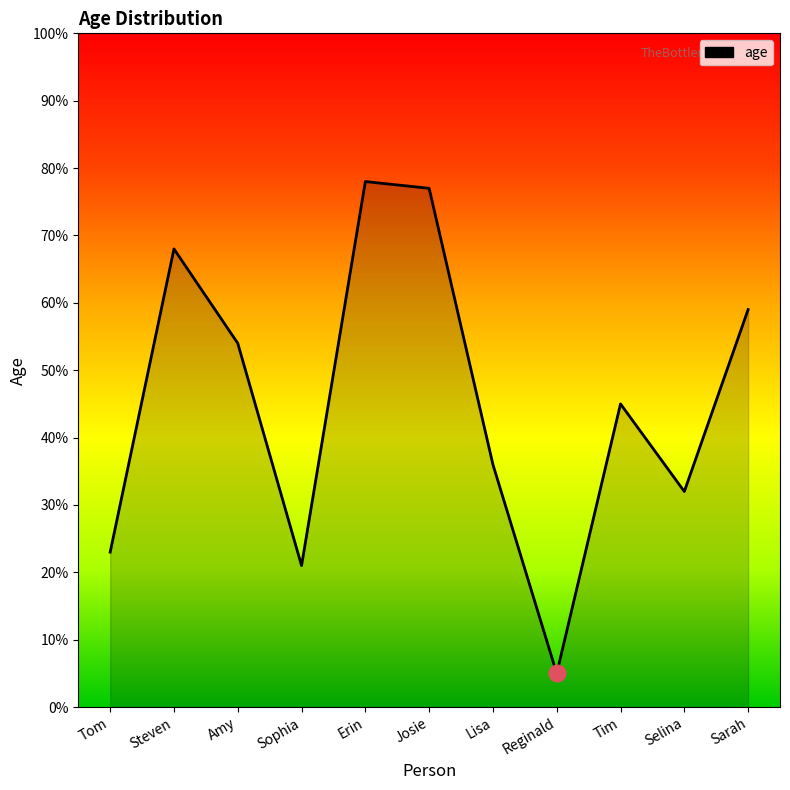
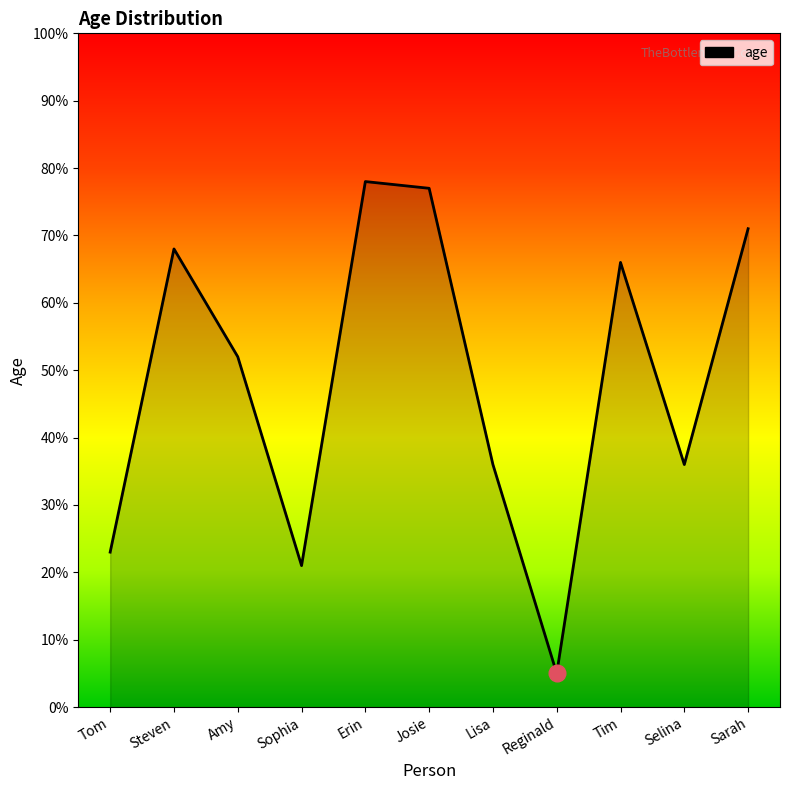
age, Amy: 54% -> 52%
age, Tim: 45% -> 66%
age, Selina: 32% -> 36%
age, Sarah: 59% -> 71%
